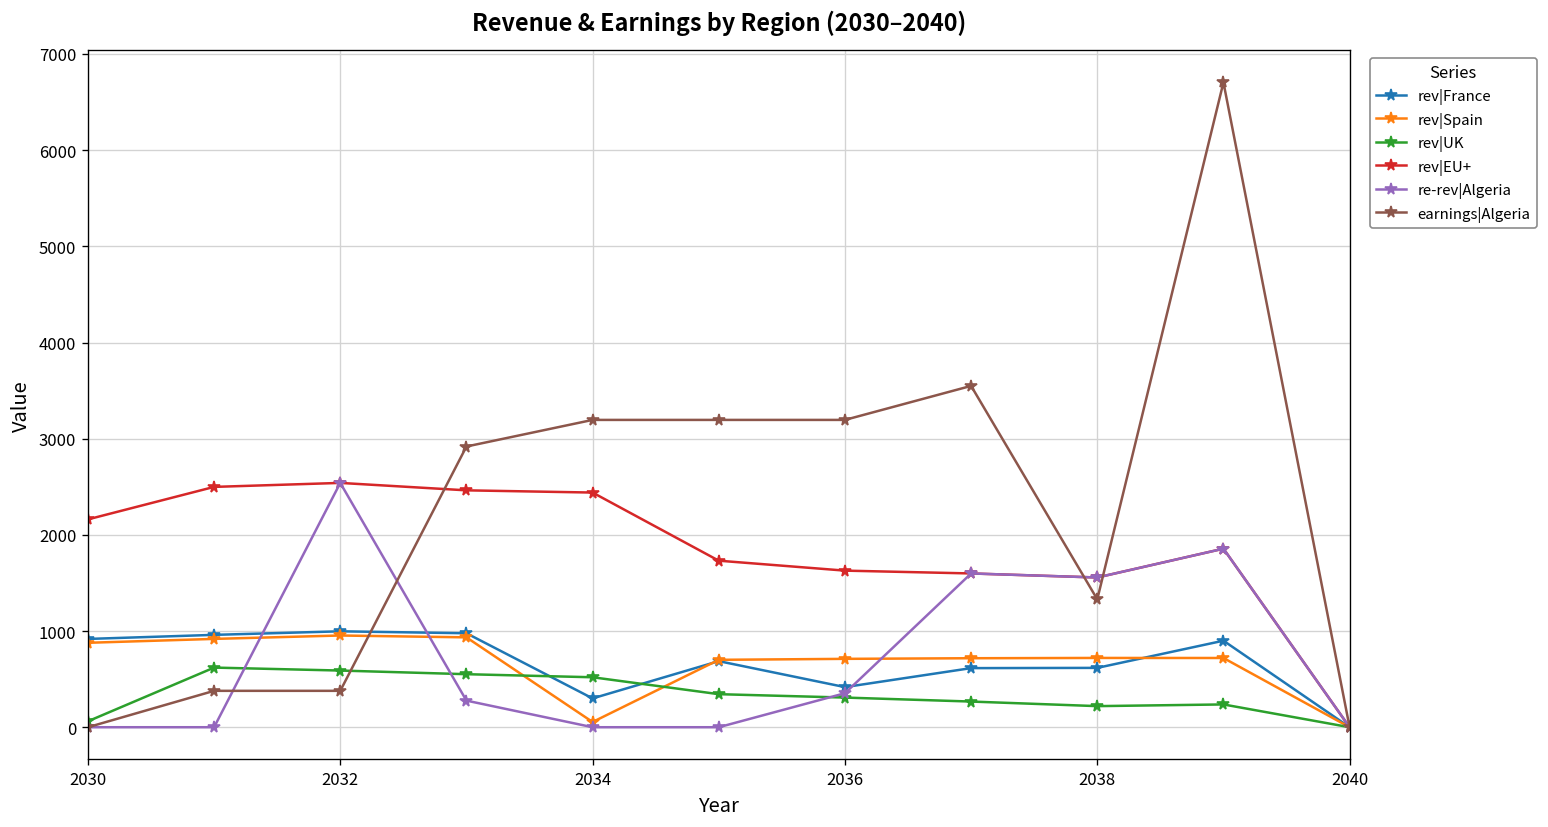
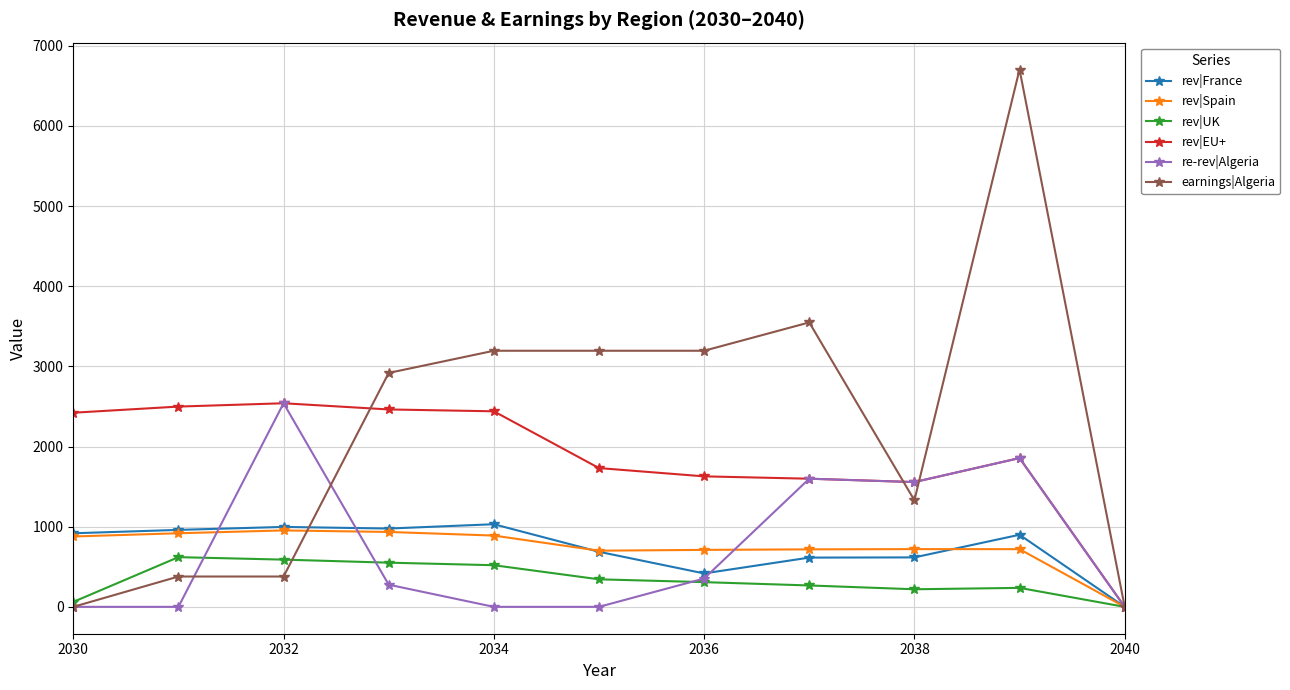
rev|EU+, 2030: 2200 -> 2400
rev|France, 2034: 300 -> 1000
rev|Spain, 2034: 100 -> 900
